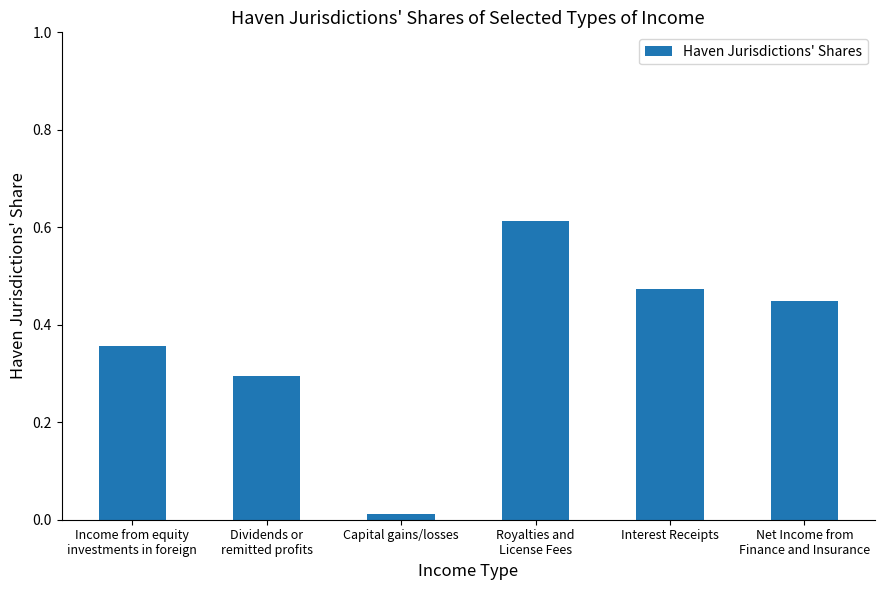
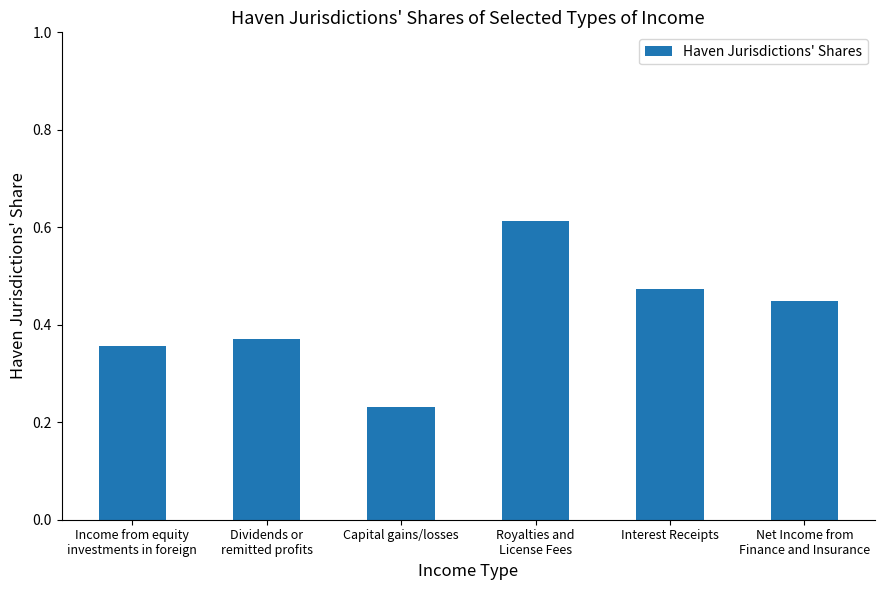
Dividends or remitted profits: 0.29 -> 0.37
Capital gains/losses: 0.01 -> 0.23
